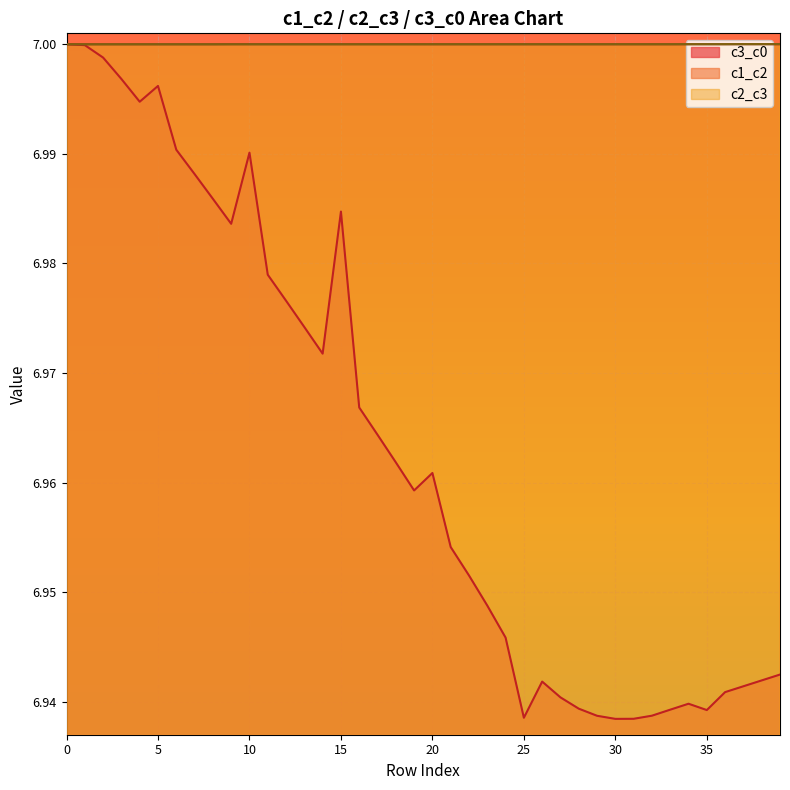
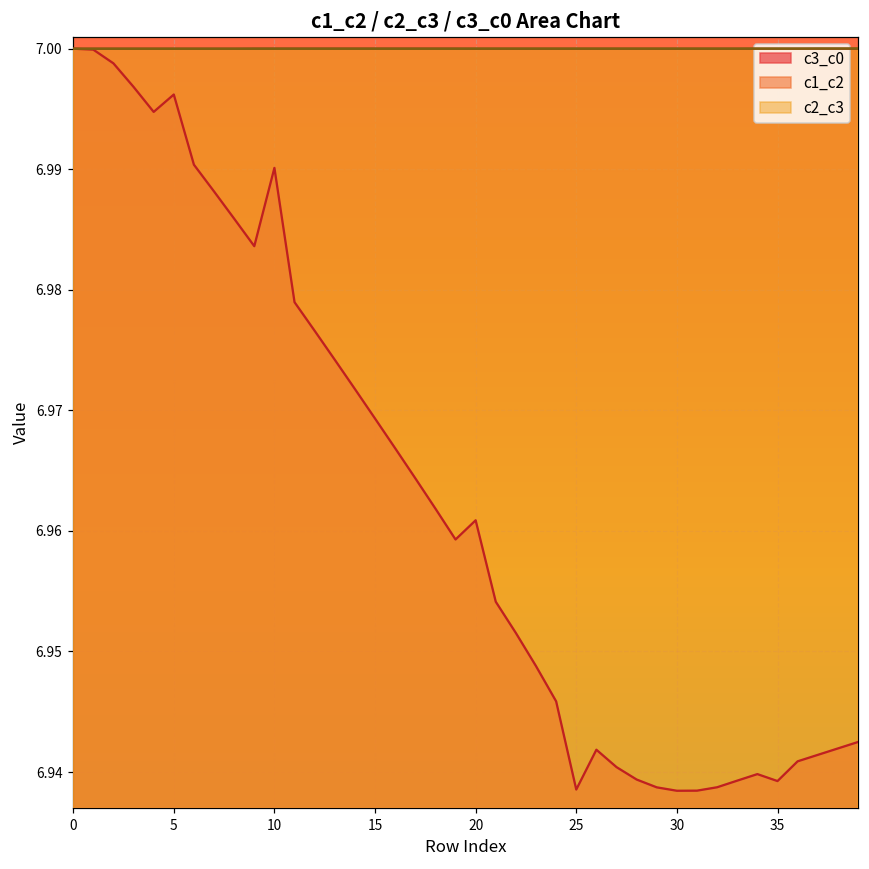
c3_c0, 15: 6.9847 -> 6.9693
